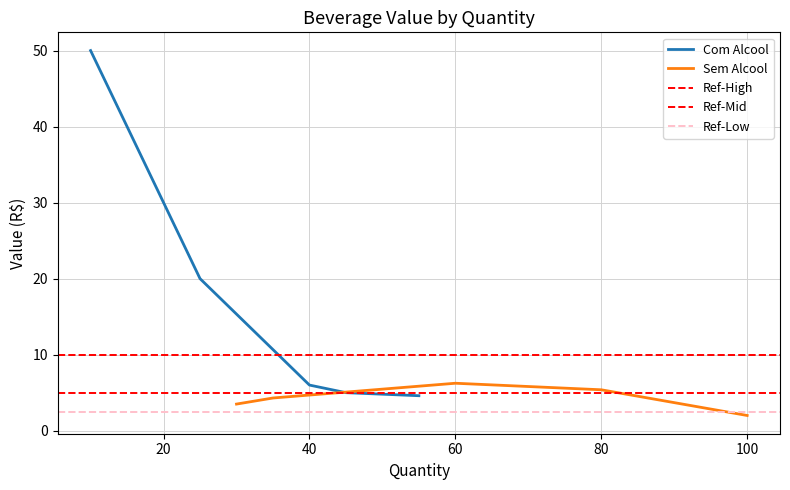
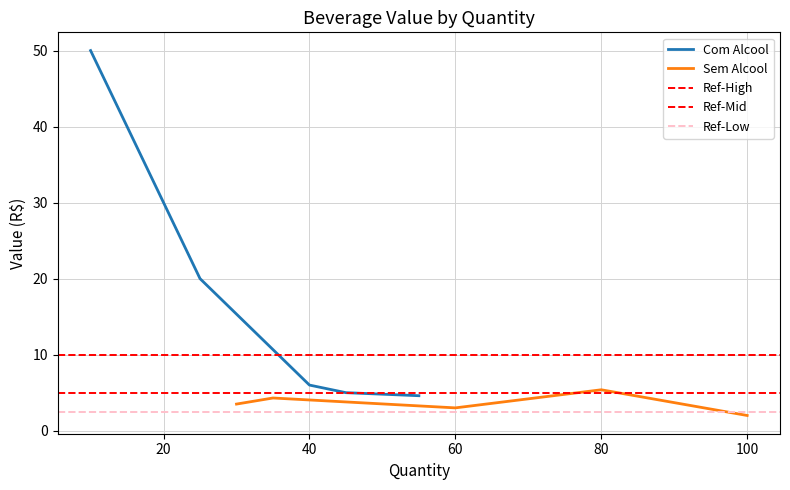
Sem Alcool, 60: 6 -> 3
